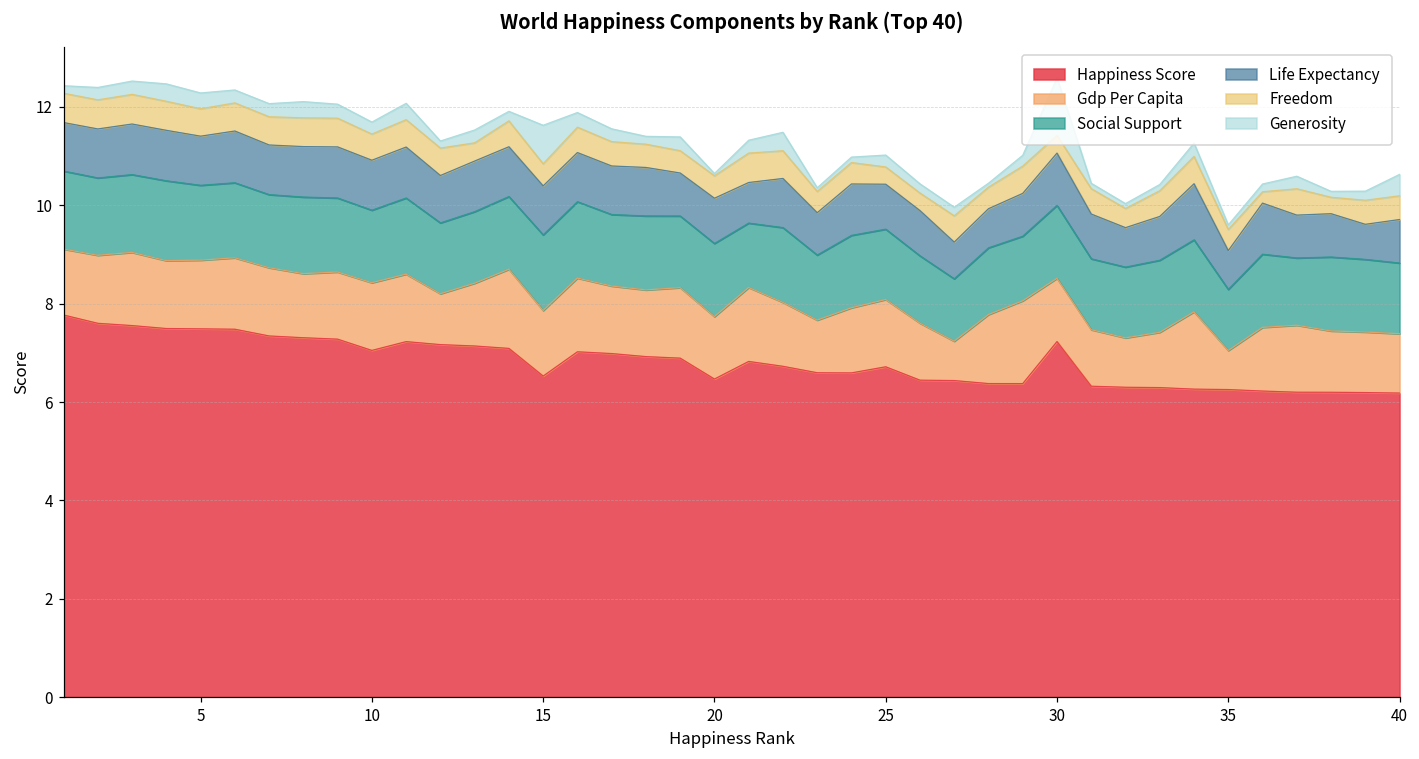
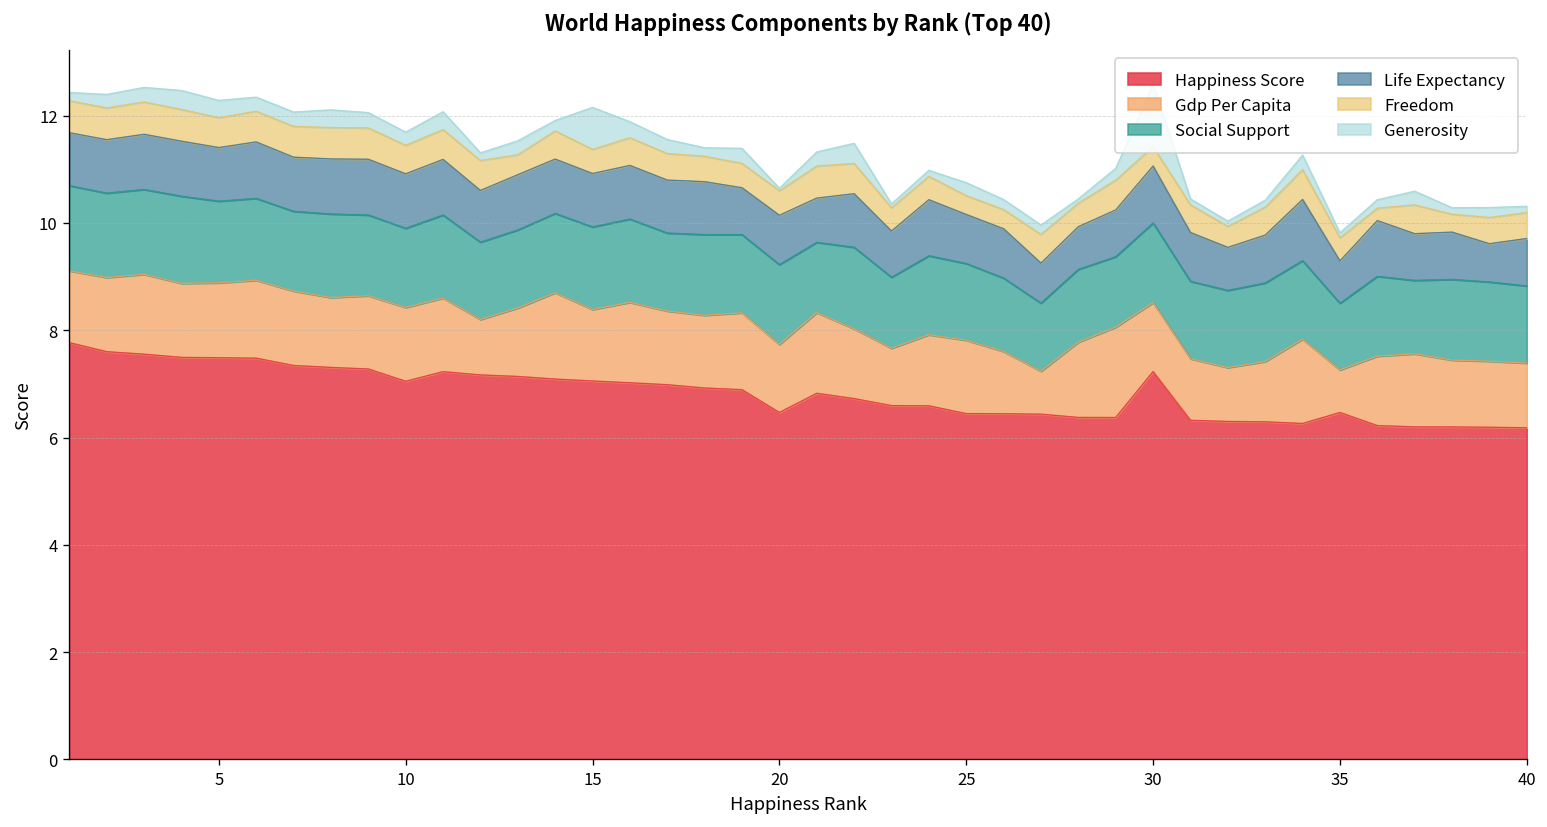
Happiness Score, 15: 6.5 -> 7.1
Happiness Score, 25: 6.7 -> 6.4
Happiness Score, 35: 6.3 -> 6.5
Generosity, 40: 0.4 -> 0.1
